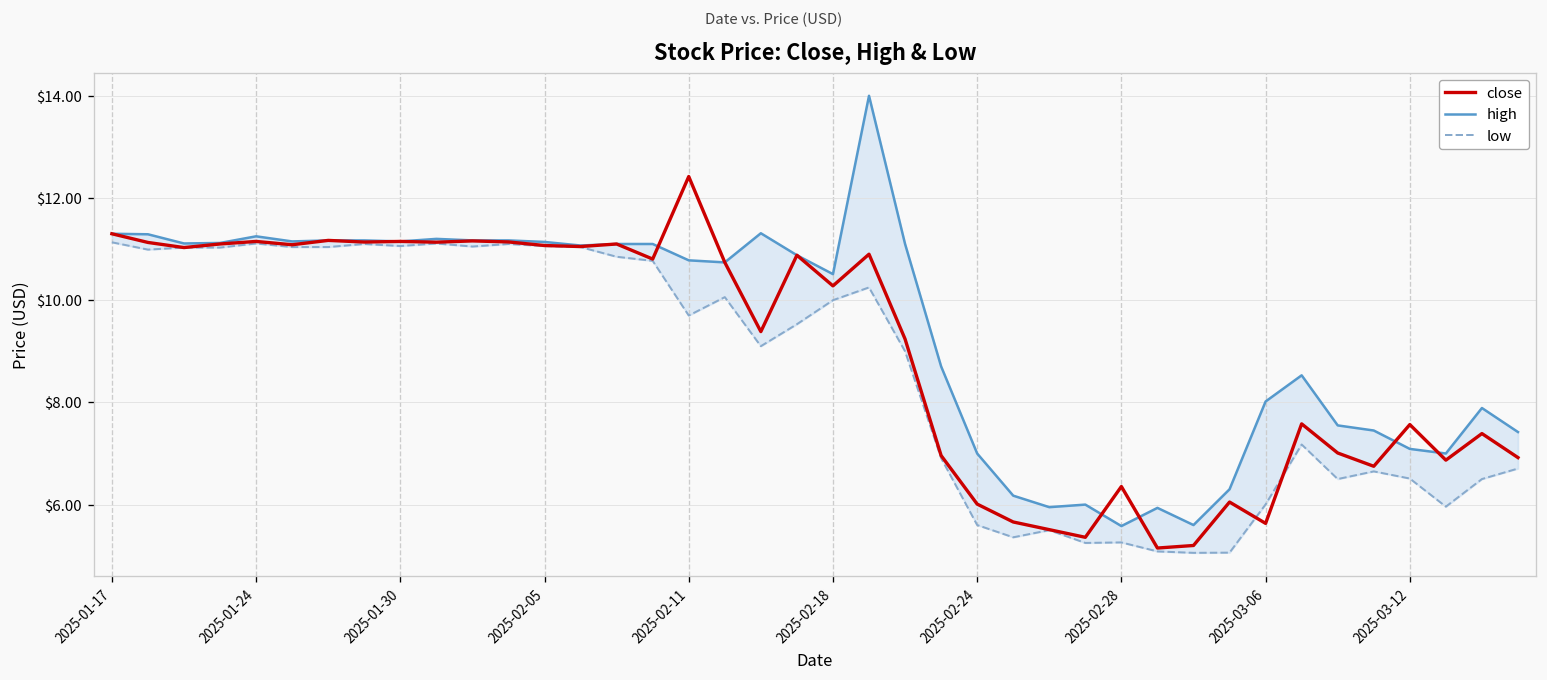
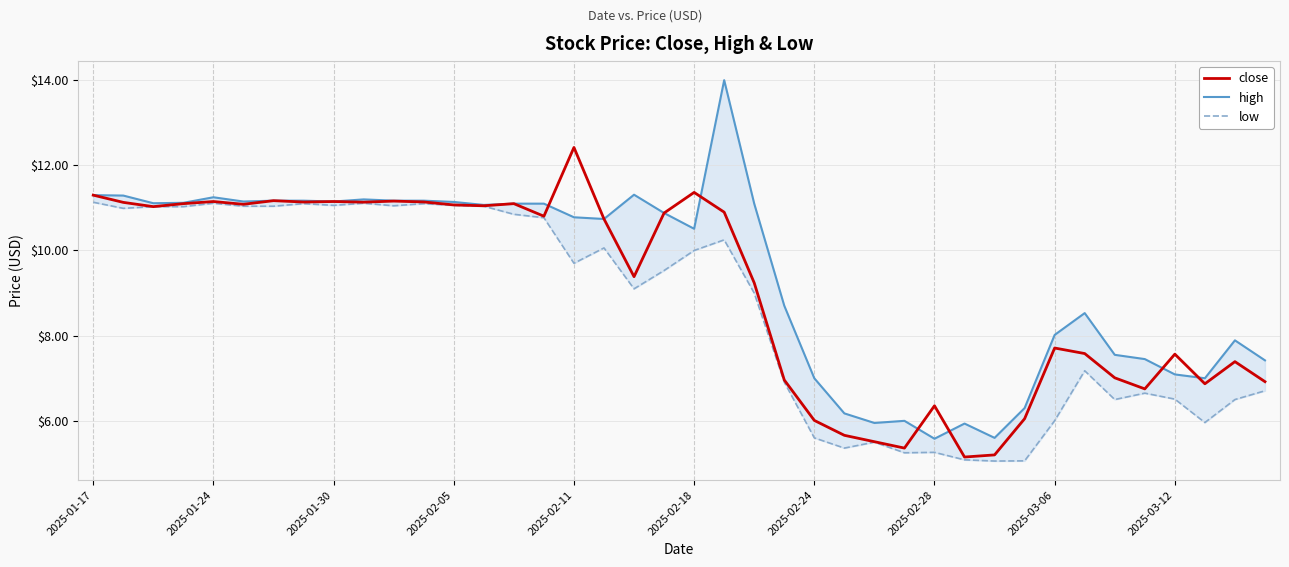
close, 2025-02-18: $10.3 -> $11.4
close, 2025-03-06: $5.6 -> $7.7
